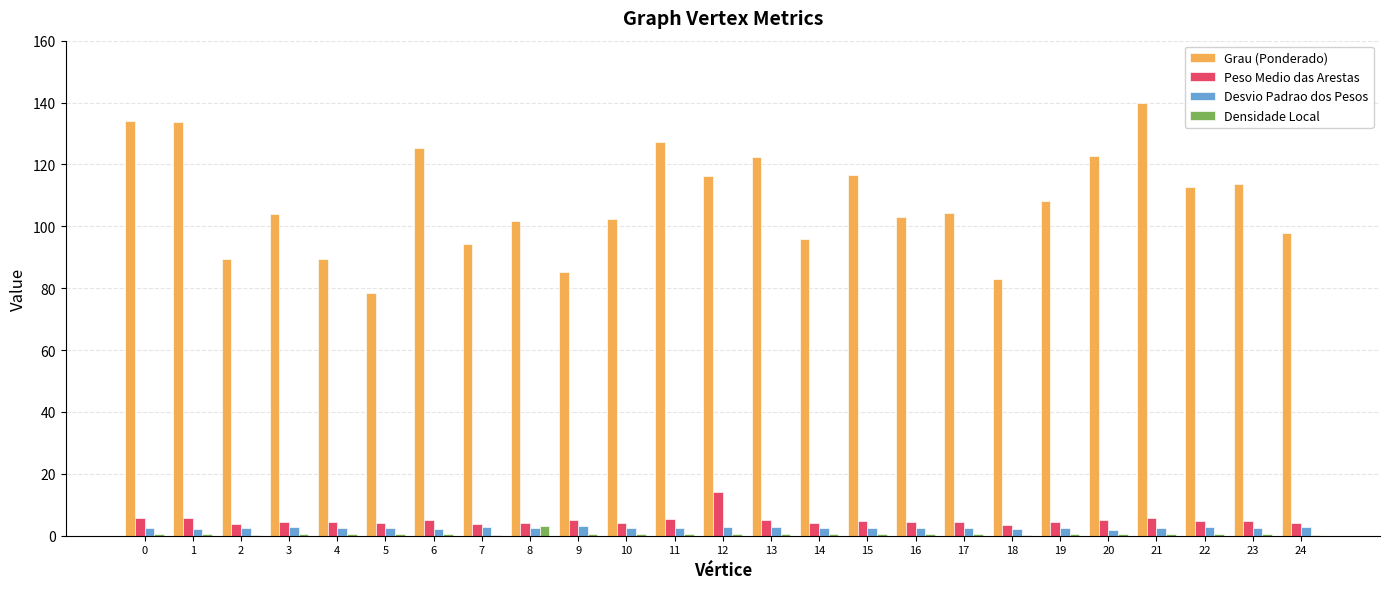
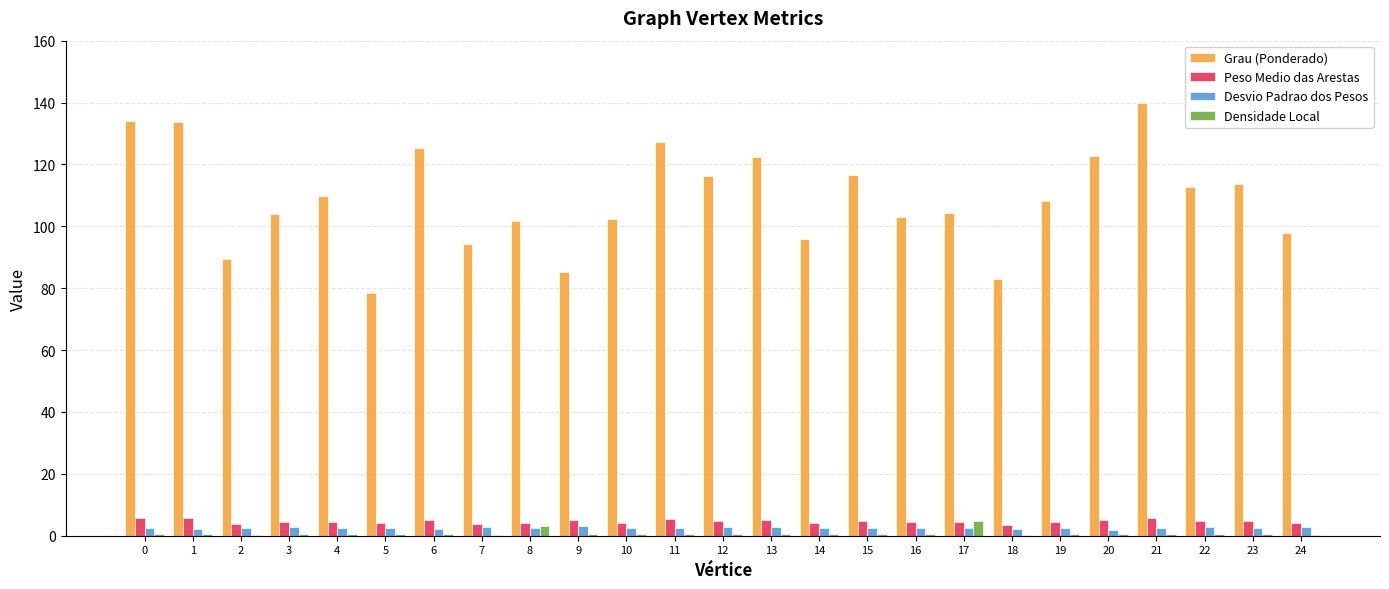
Grau (Ponderado), 4: 90 -> 110
Peso Medio das Arestas, 12: 14 -> 5
Densidade Local, 17: 0 -> 5
